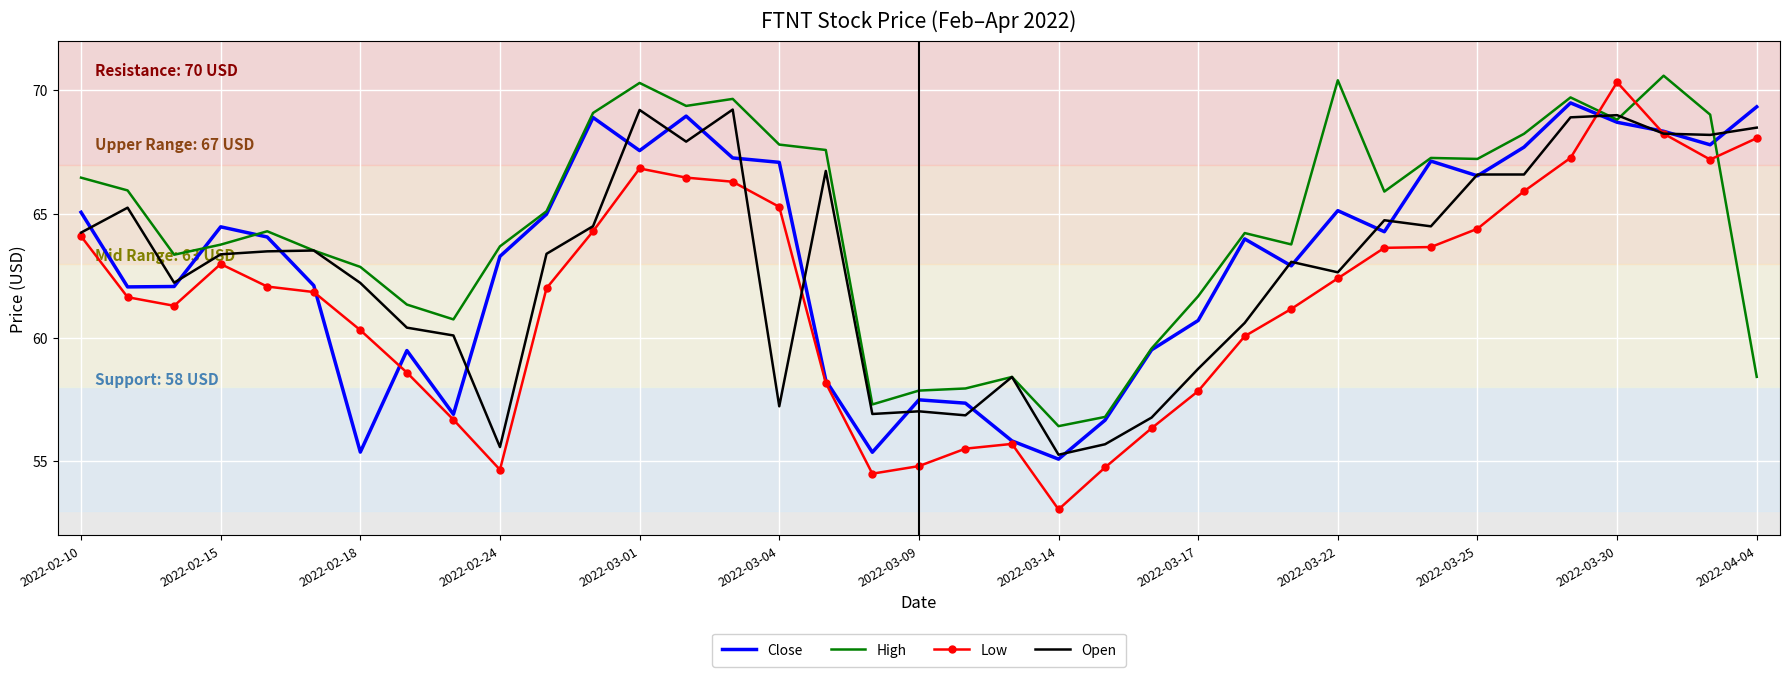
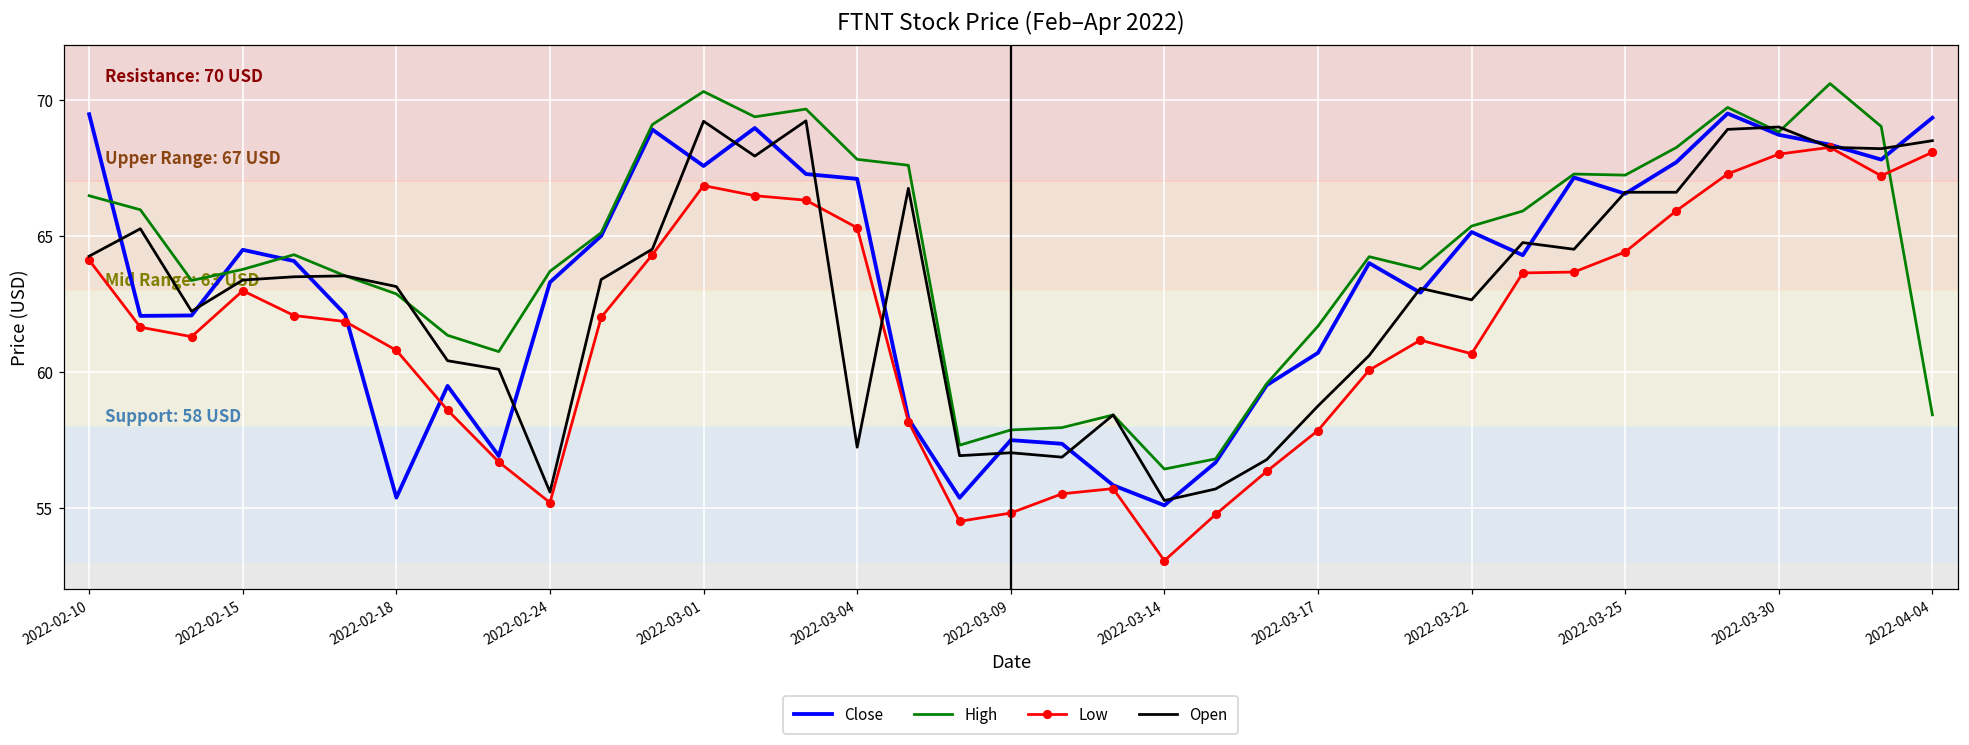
Close, 2022-02-10: 65.1 -> 69.5
Low, 2022-02-18: 60.3 -> 60.8
Open, 2022-02-18: 62.2 -> 63.1
Low, 2022-02-24: 54.7 -> 55.2
High, 2022-03-22: 70.4 -> 65.4
Low, 2022-03-22: 62.4 -> 60.7
Low, 2022-03-30: 70.3 -> 68.0
